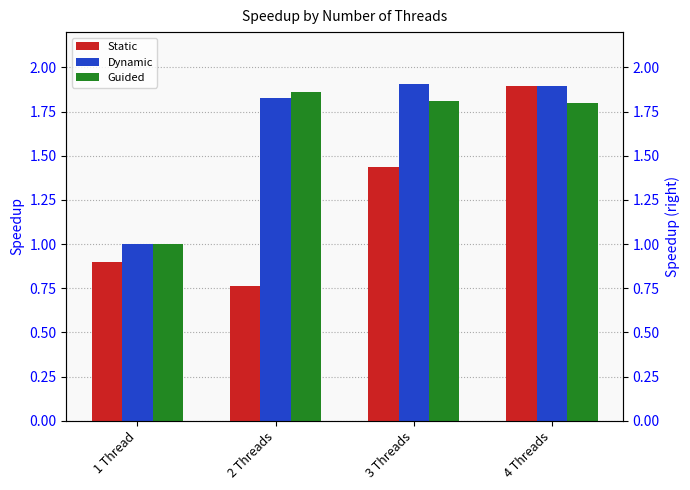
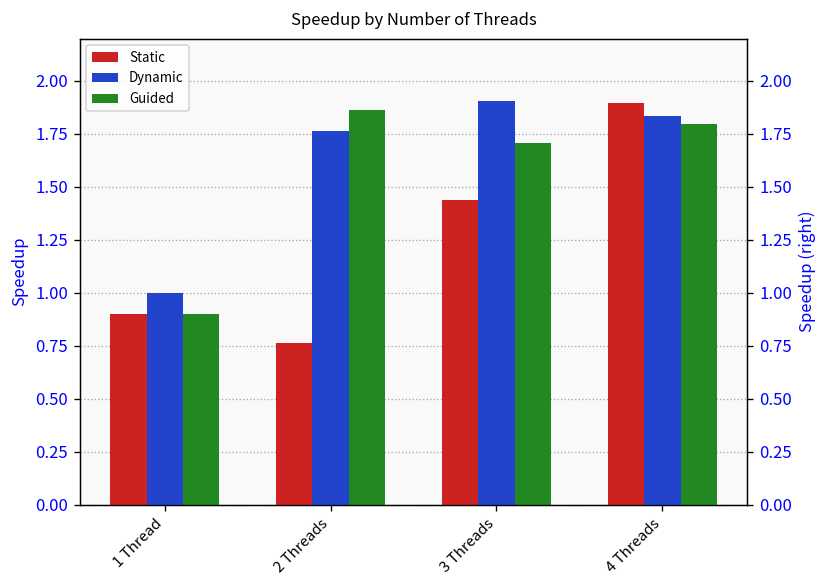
Guided, 1 Thread: 1.0 -> 0.9
Dynamic, 2 Threads: 1.83 -> 1.76
Guided, 3 Threads: 1.81 -> 1.71
Dynamic, 4 Threads: 1.89 -> 1.84
